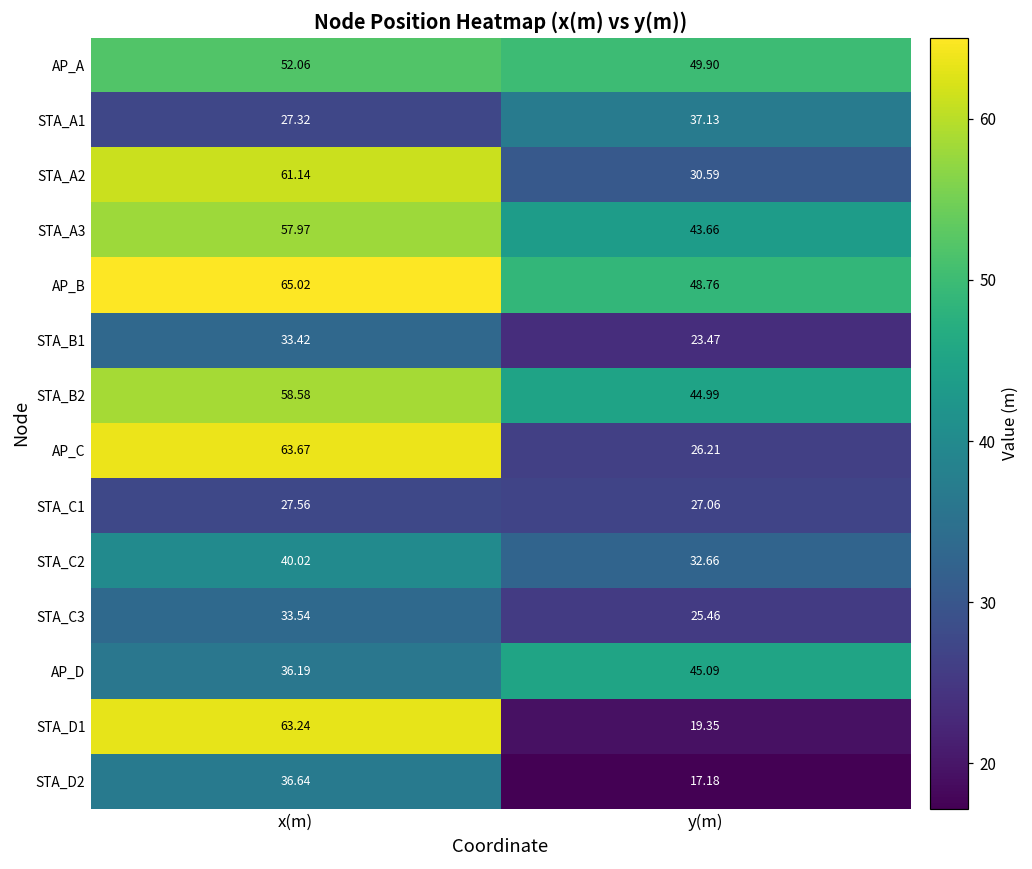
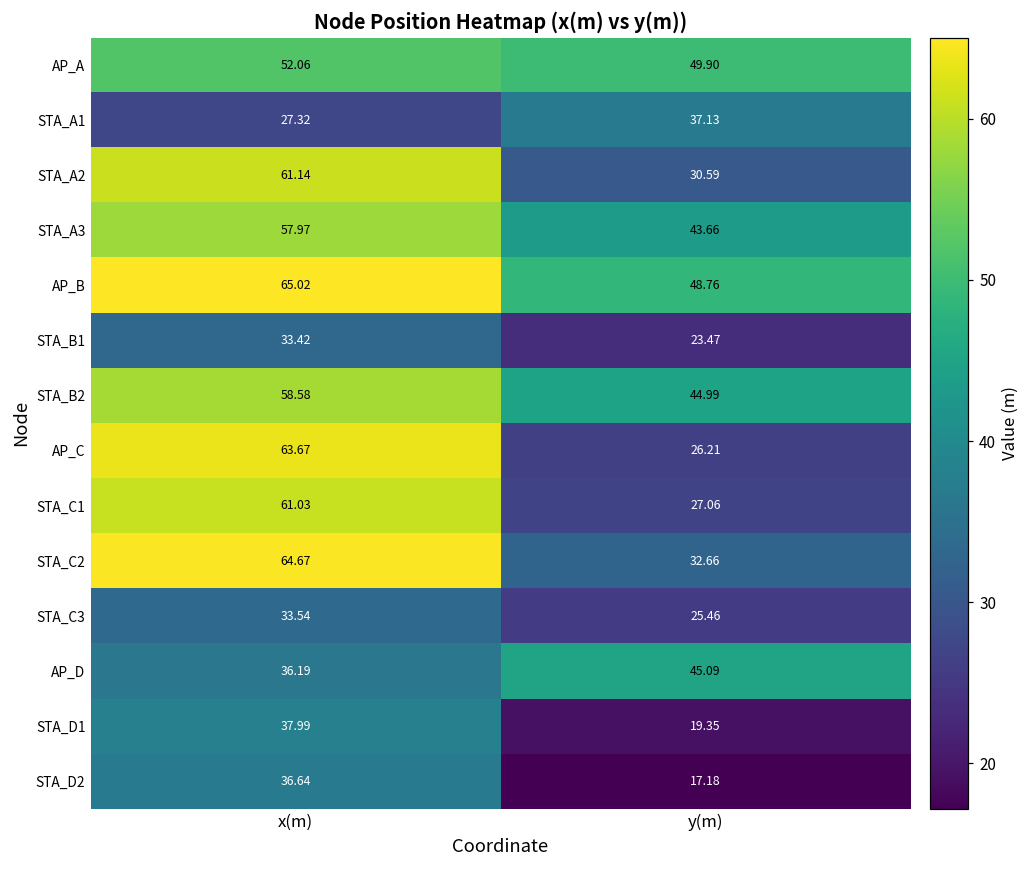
STA_C1, x(m): 27.56 -> 61.03
STA_C2, x(m): 40.02 -> 64.67
STA_D1, x(m): 63.24 -> 37.99
